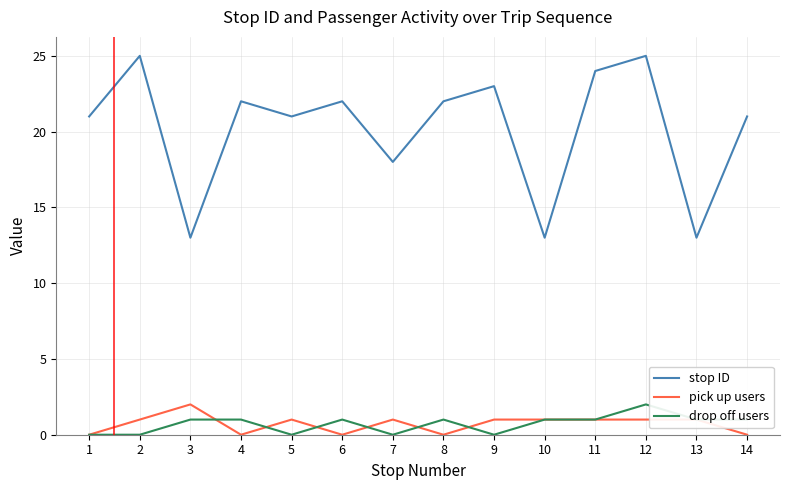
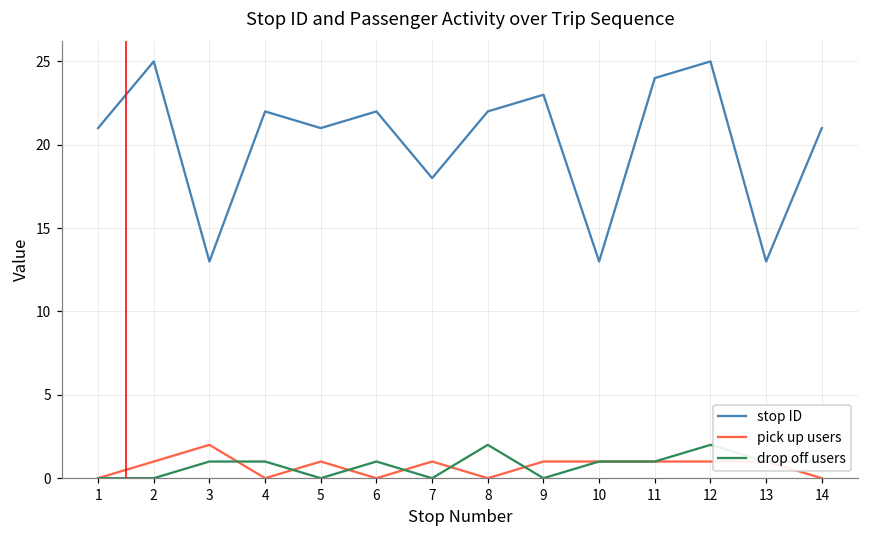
drop off users, 8: 1 -> 2
